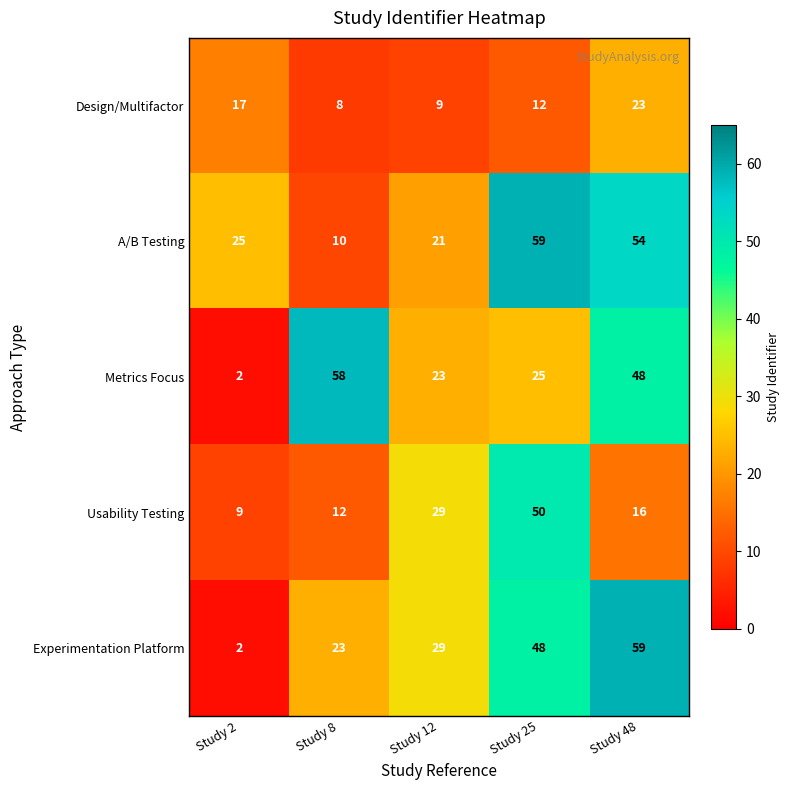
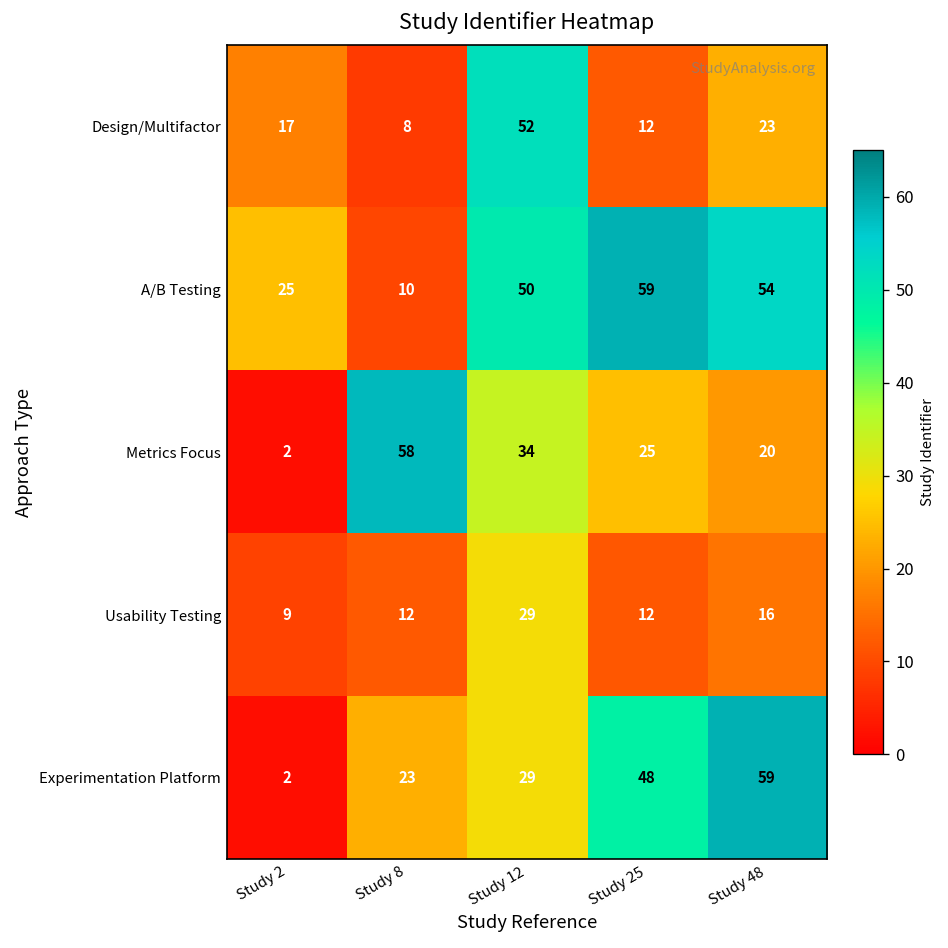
Design/Multifactor, Study 12: 9 -> 52
A/B Testing, Study 12: 21 -> 50
Metrics Focus, Study 12: 23 -> 34
Metrics Focus, Study 48: 48 -> 20
Usability Testing, Study 25: 50 -> 12
